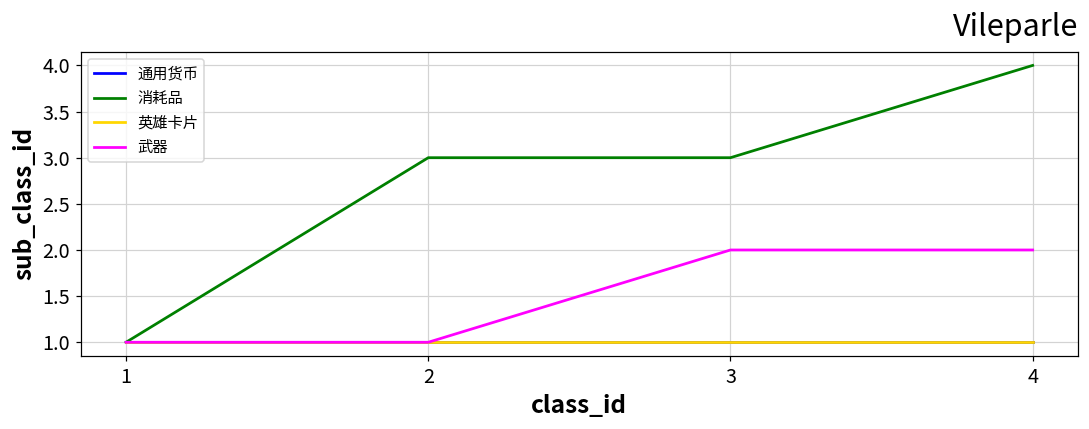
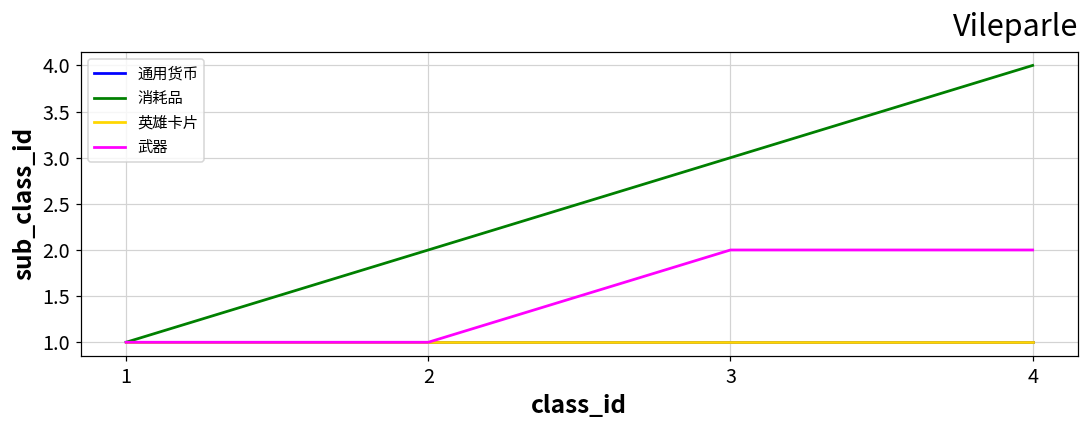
消耗品, 2: 3 -> 2
